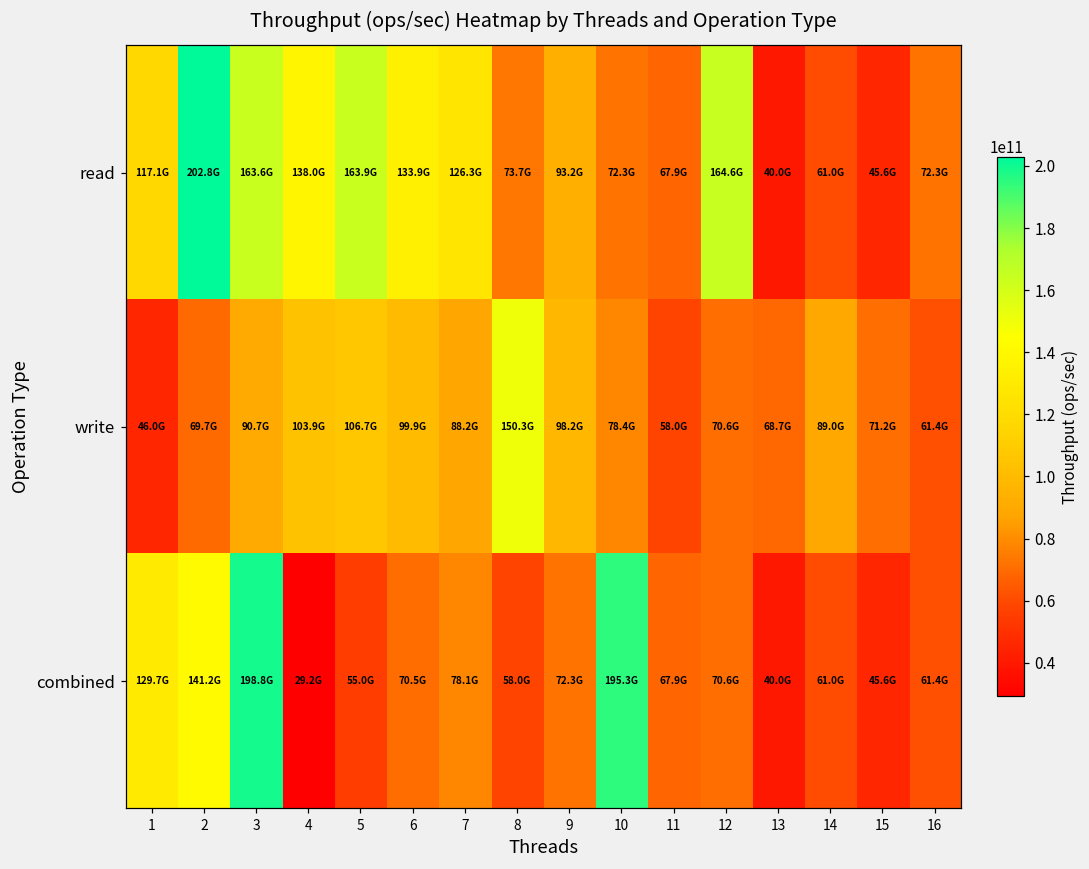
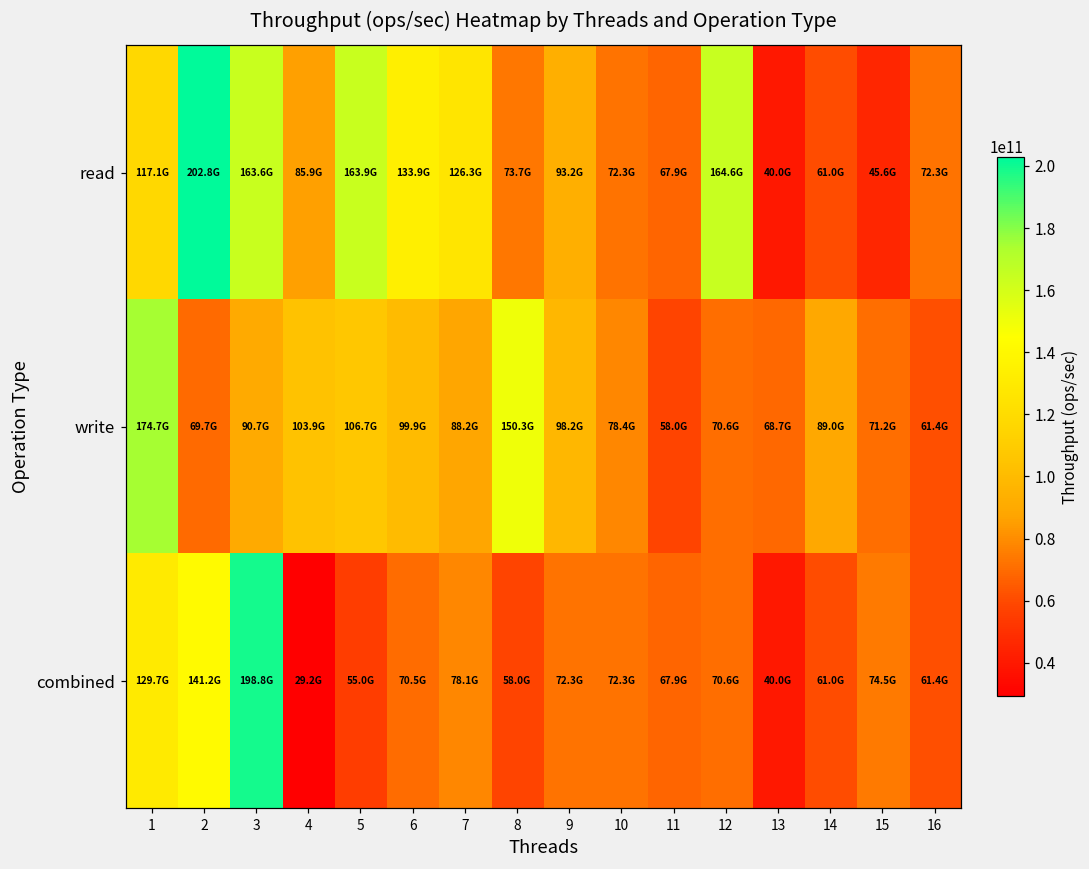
read, 4: 138.0G -> 85.9G
write, 1: 46.0G -> 174.7G
combined, 10: 195.3G -> 72.3G
combined, 15: 45.6G -> 74.5G
